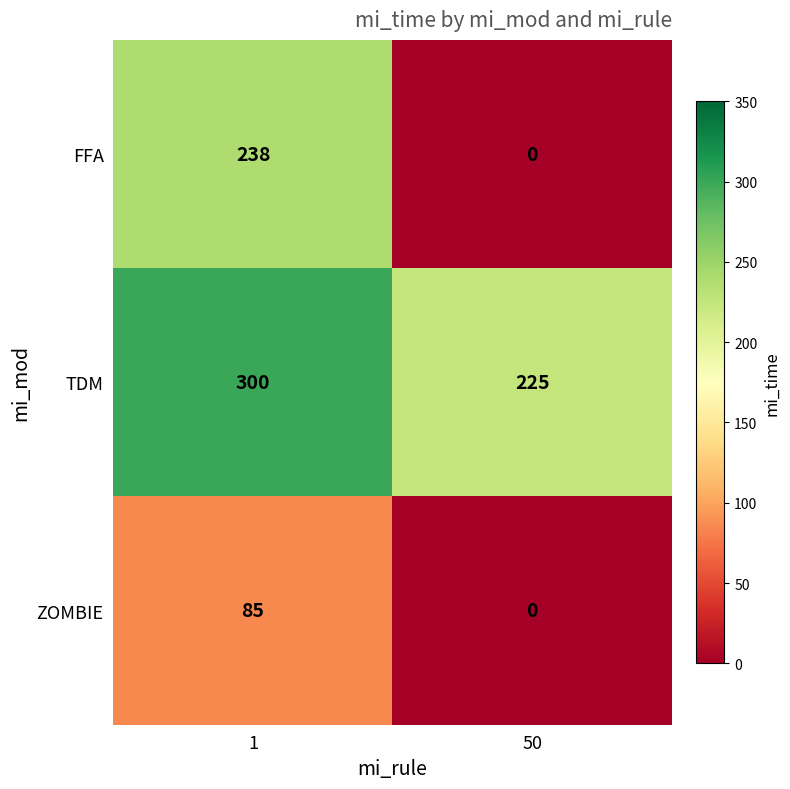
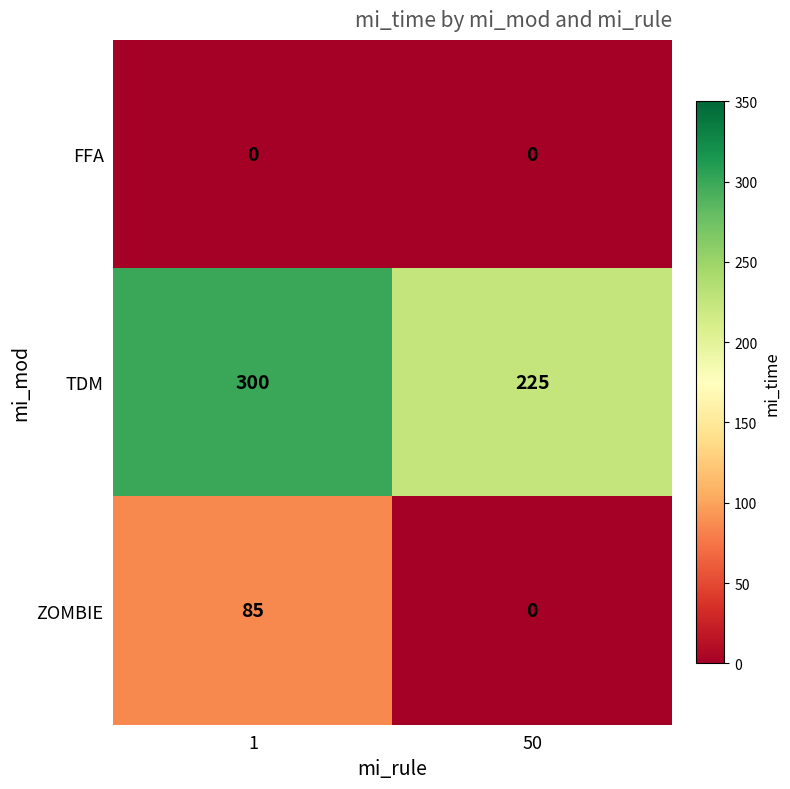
FFA, 1: 238 -> 0
